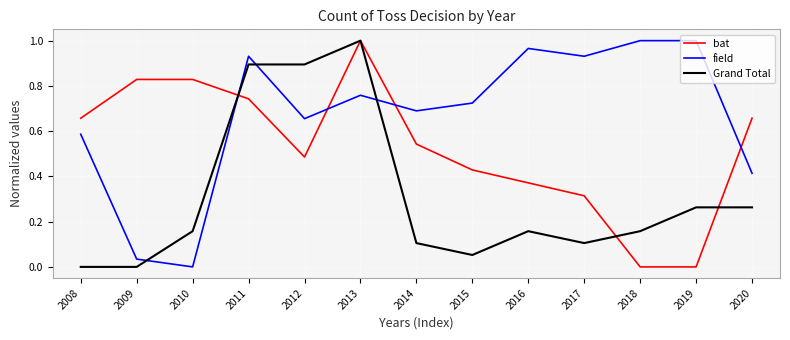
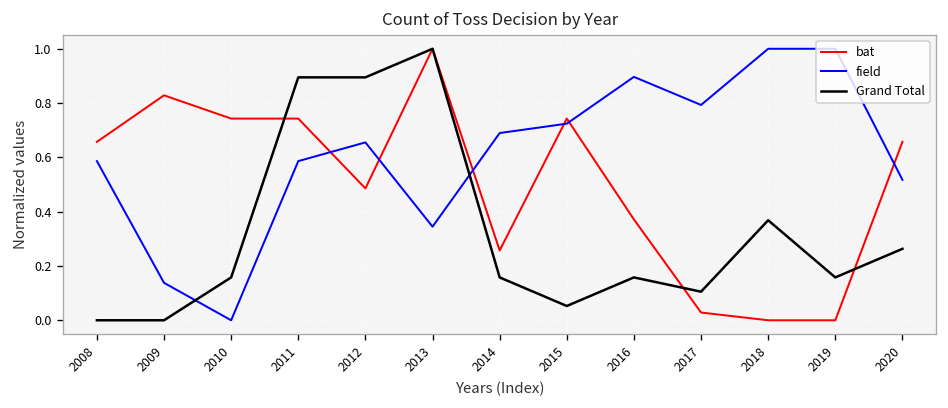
field, 2009: 0.03 -> 0.14
bat, 2010: 0.83 -> 0.74
field, 2011: 0.93 -> 0.59
field, 2013: 0.76 -> 0.34
bat, 2014: 0.54 -> 0.26
Grand Total, 2014: 0.11 -> 0.16
bat, 2015: 0.43 -> 0.74
field, 2016: 0.97 -> 0.90
bat, 2017: 0.31 -> 0.03
field, 2017: 0.93 -> 0.79
Grand Total, 2018: 0.16 -> 0.37
Grand Total, 2019: 0.26 -> 0.16
field, 2020: 0.41 -> 0.52
